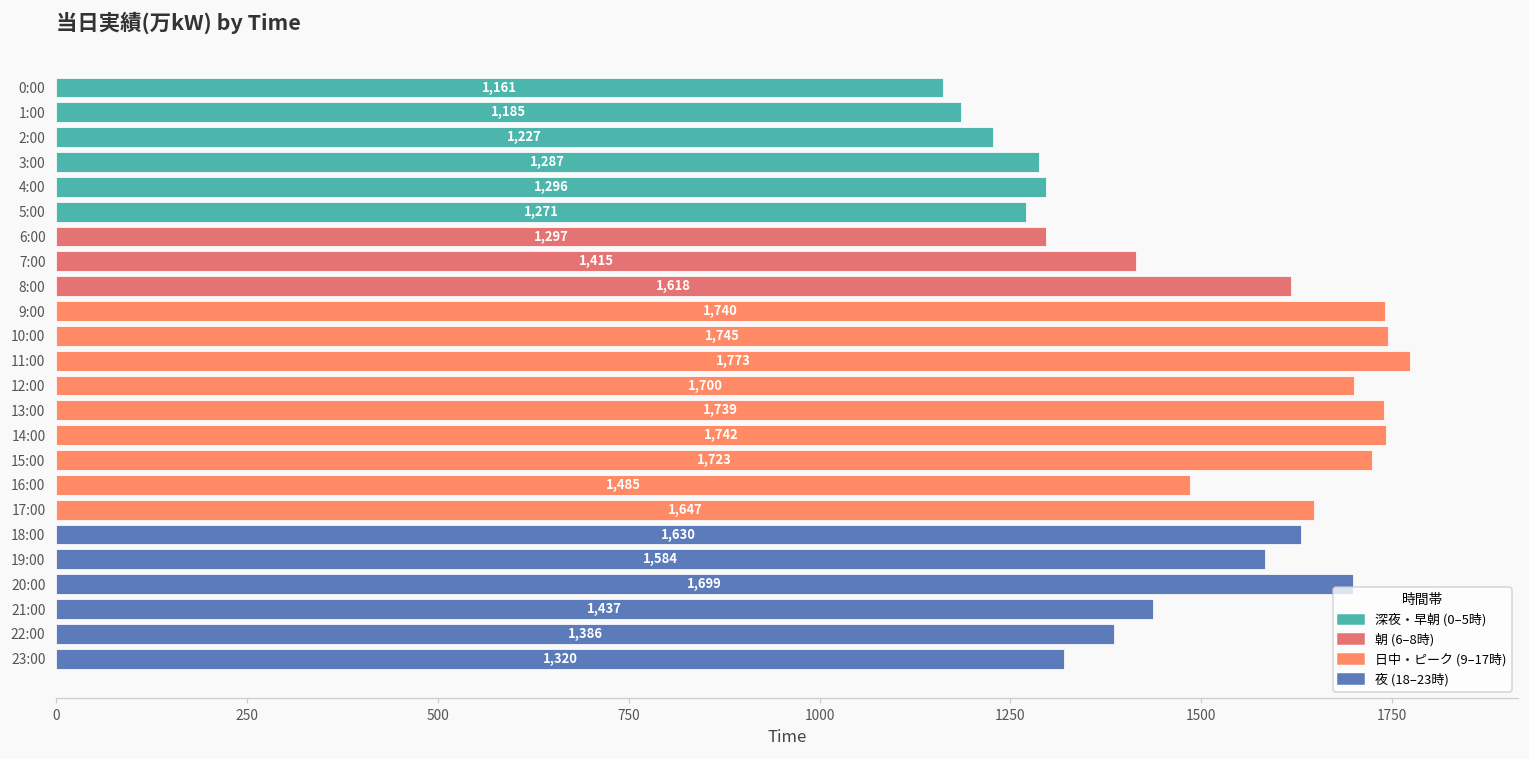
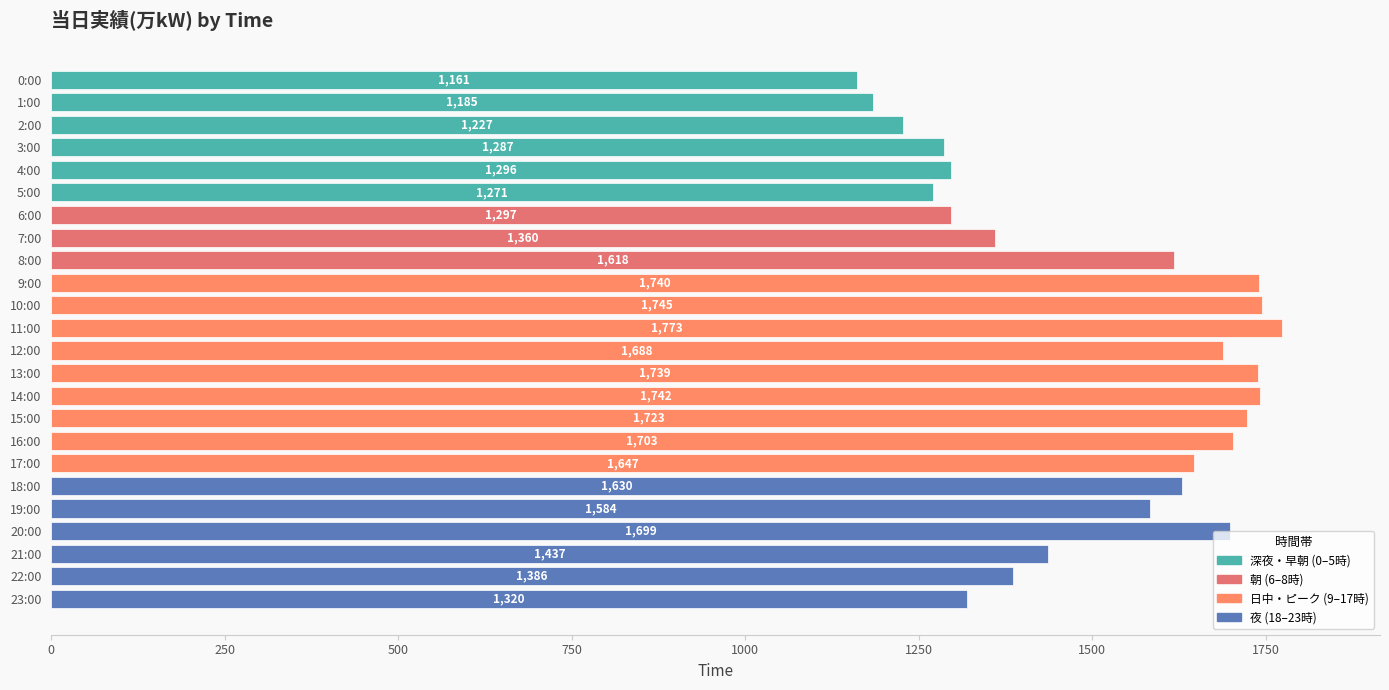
7:00: 1,415 -> 1,360
12:00: 1,700 -> 1,688
16:00: 1,485 -> 1,703
